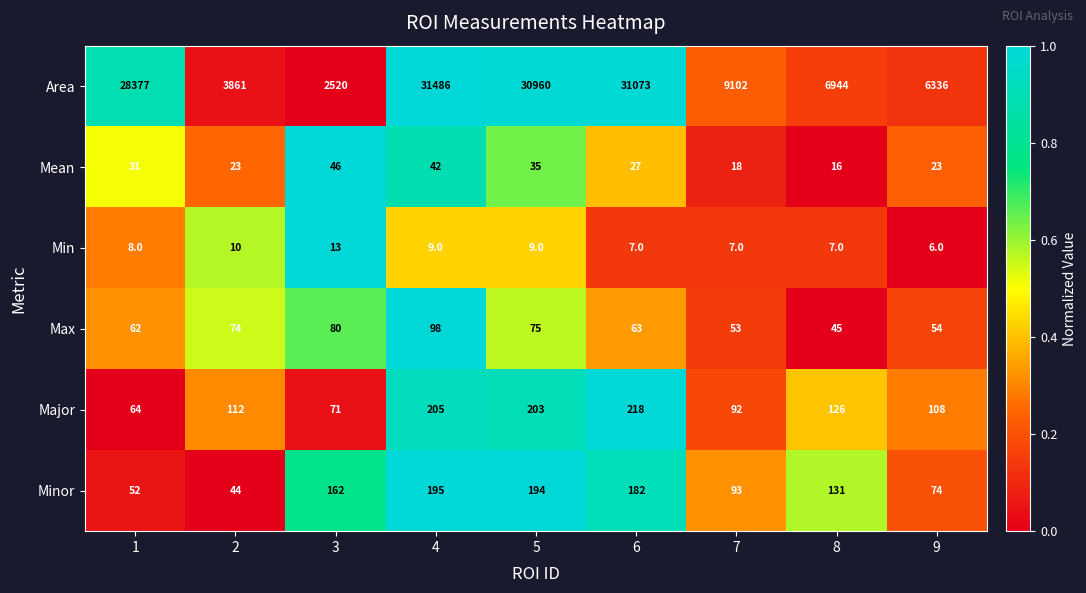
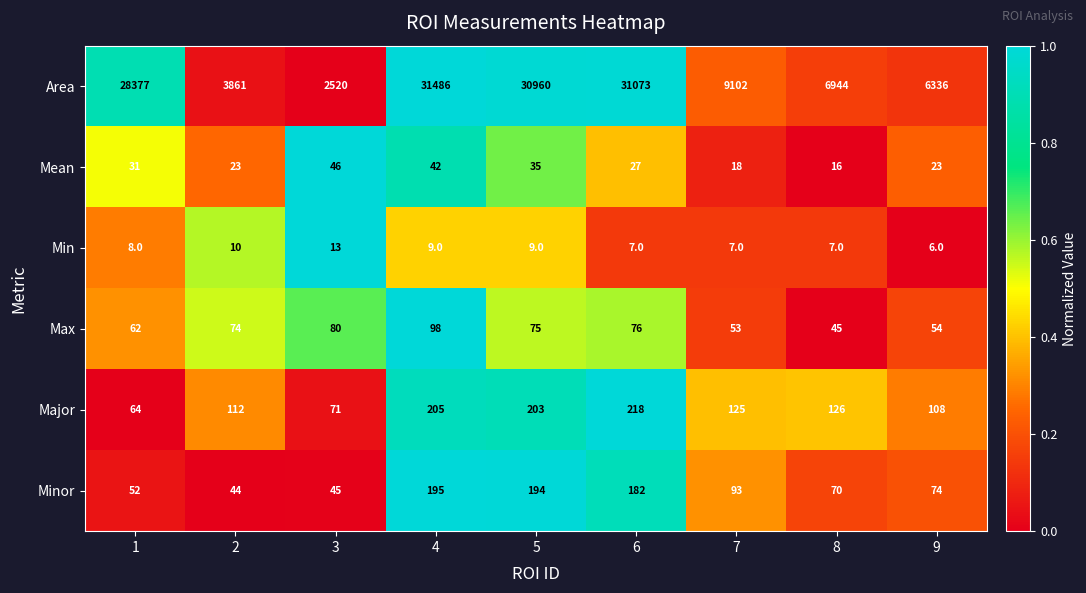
Max, 6: 63 -> 76
Major, 7: 92 -> 125
Minor, 3: 162 -> 45
Minor, 8: 131 -> 70
